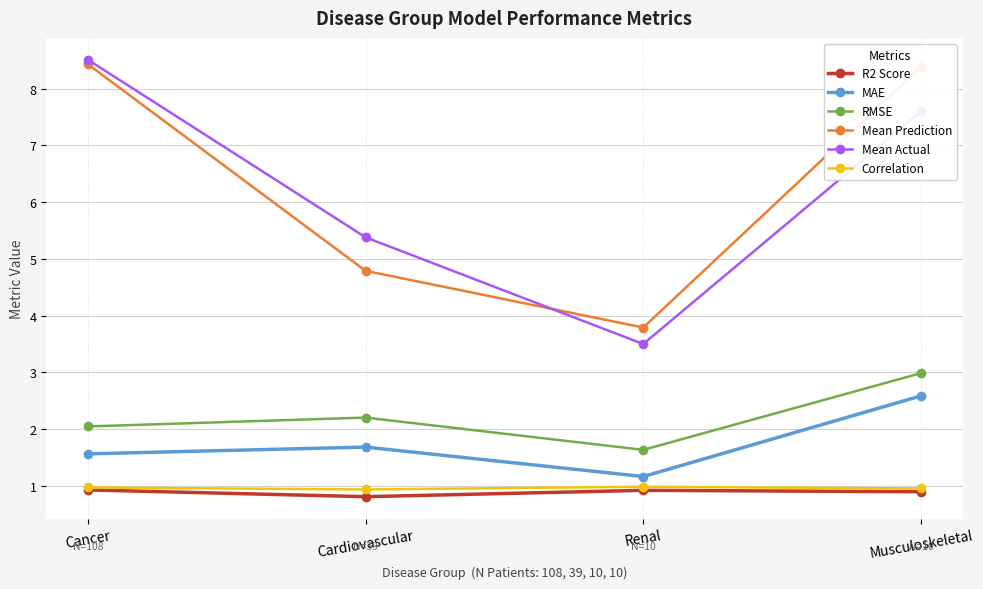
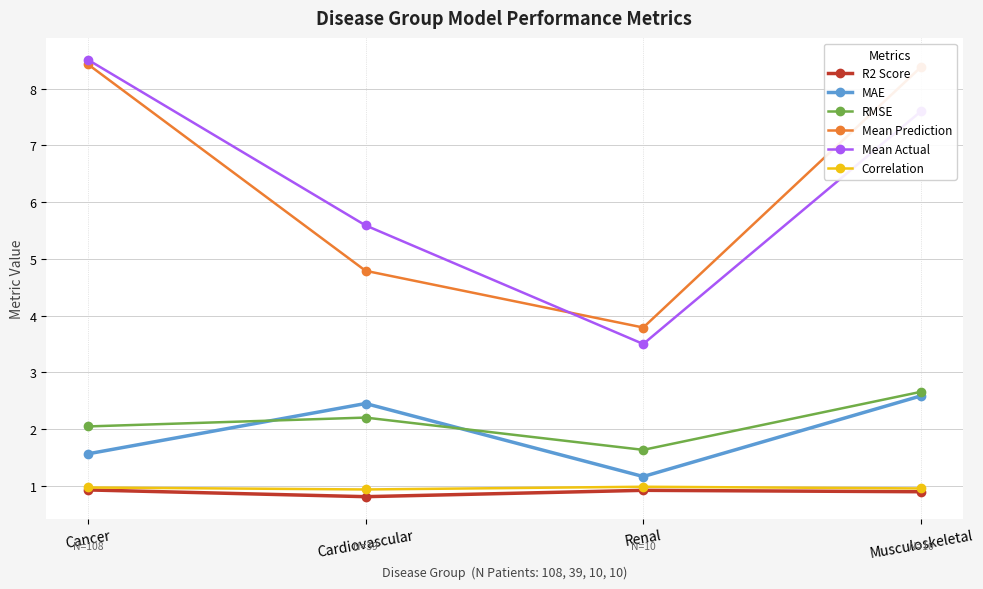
MAE, Cardiovascular: 1.7 -> 2.5
Mean Actual, Cardiovascular: 5.4 -> 5.6
RMSE, Musculoskeletal: 3.0 -> 2.7
